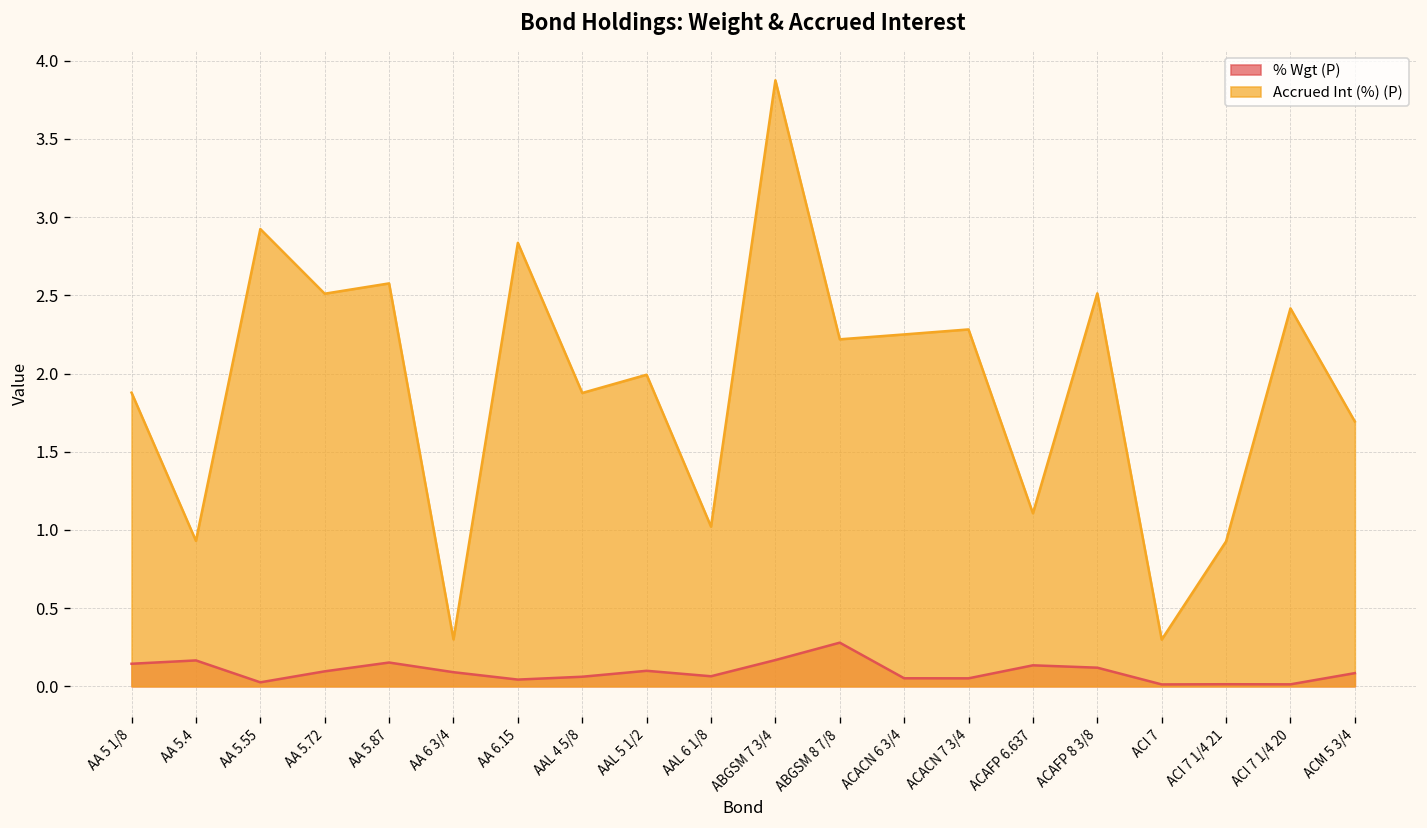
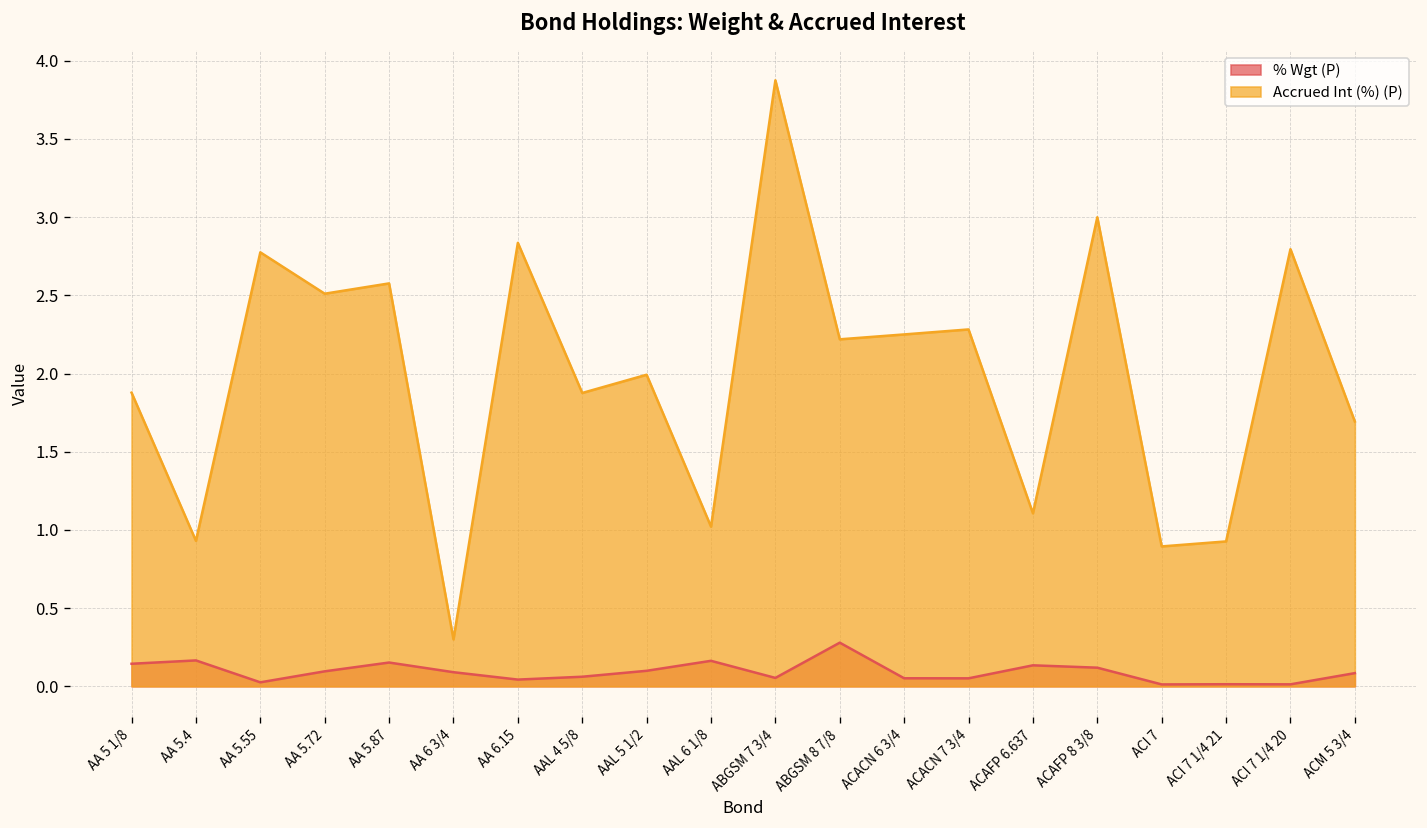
Accrued Int (%) (P), AA 5.55: 2.92 -> 2.78
% Wgt (P), AAL 6 1/8: 0.06 -> 0.16
% Wgt (P), ABGSM 7 3/4: 0.17 -> 0.05
Accrued Int (%) (P), ACAFP 8 3/8: 2.51 -> 3.00
Accrued Int (%) (P), ACI 7: 0.30 -> 0.89
Accrued Int (%) (P), ACI 7 1/4 20: 2.42 -> 2.80
